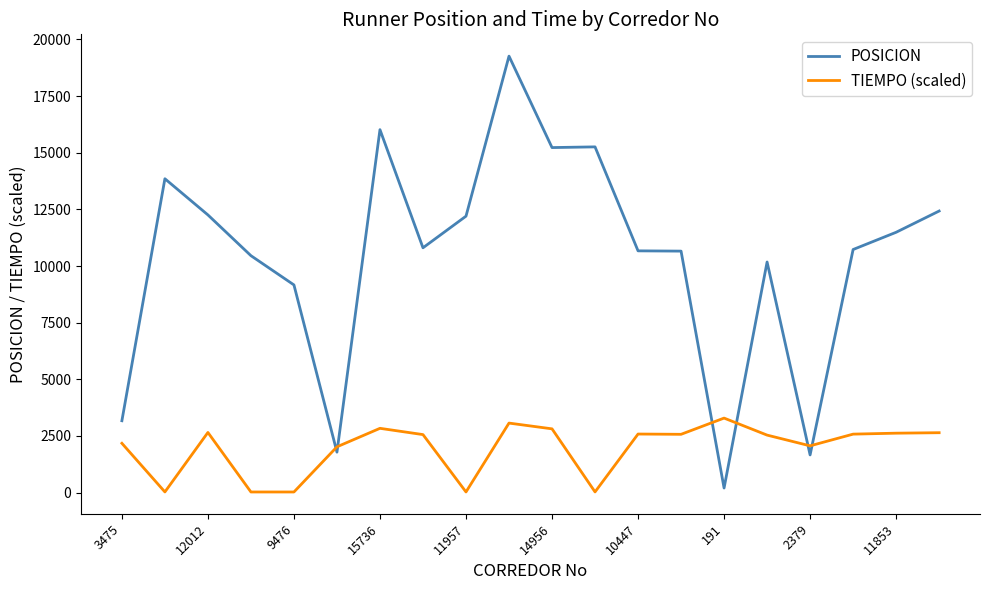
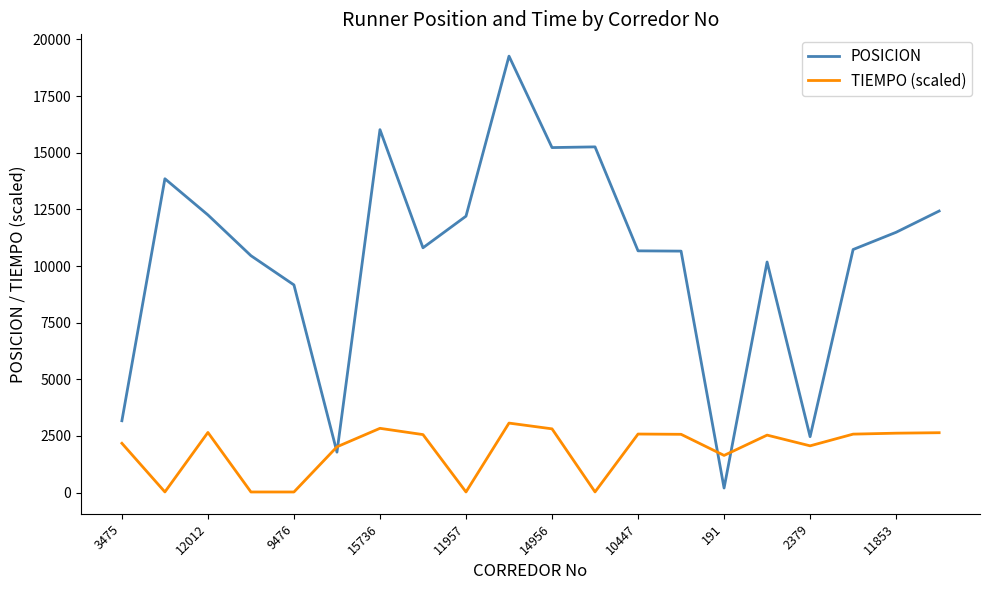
TIEMPO (scaled), 191: 3300 -> 1600
POSICION, 2379: 1700 -> 2500
